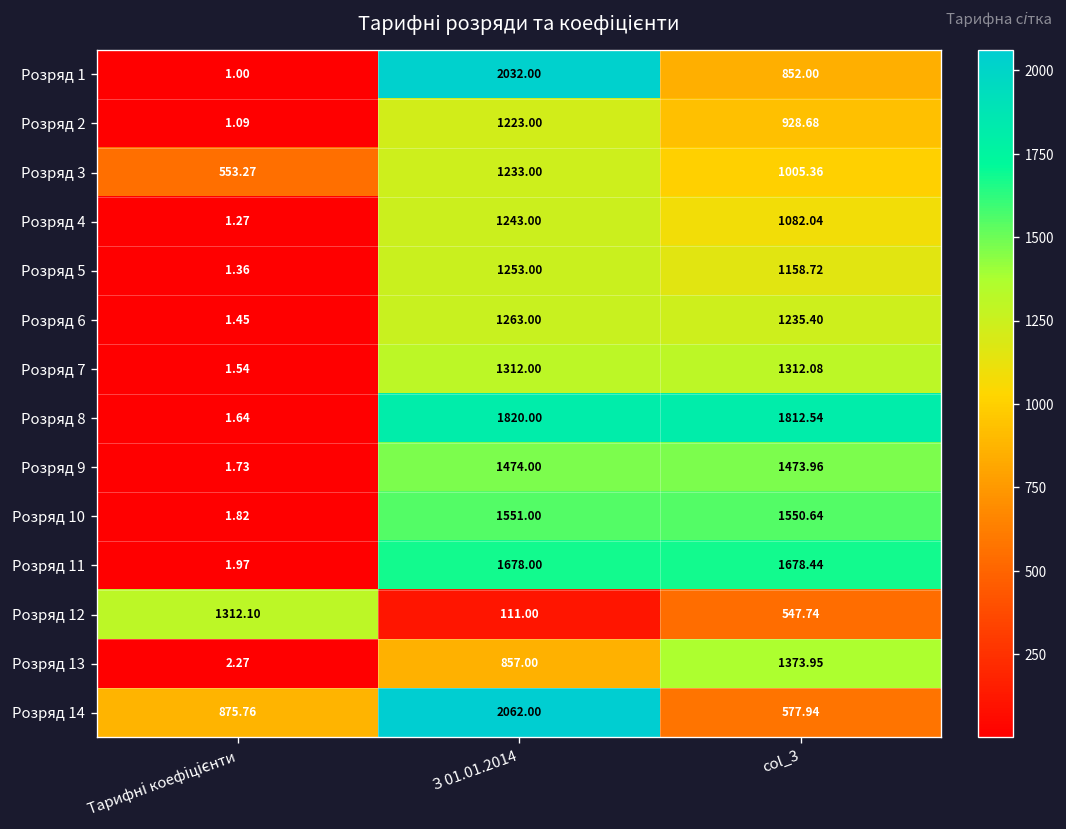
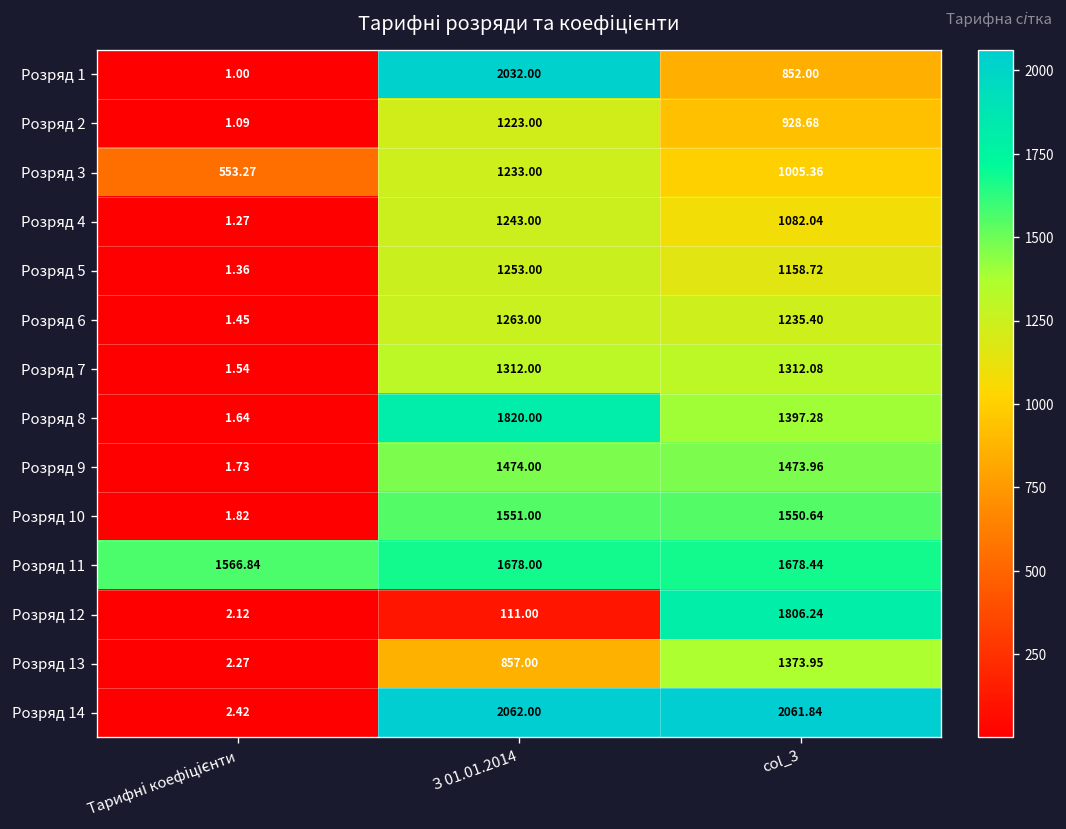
Розряд 8, col_3: 1812.54 -> 1397.28
Розряд 11, Тарифні коефіцієнти: 1.97 -> 1566.84
Розряд 12, Тарифні коефіцієнти: 1312.10 -> 2.12
Розряд 12, col_3: 547.74 -> 1806.24
Розряд 14, Тарифні коефіцієнти: 875.76 -> 2.42
Розряд 14, col_3: 577.94 -> 2061.84
